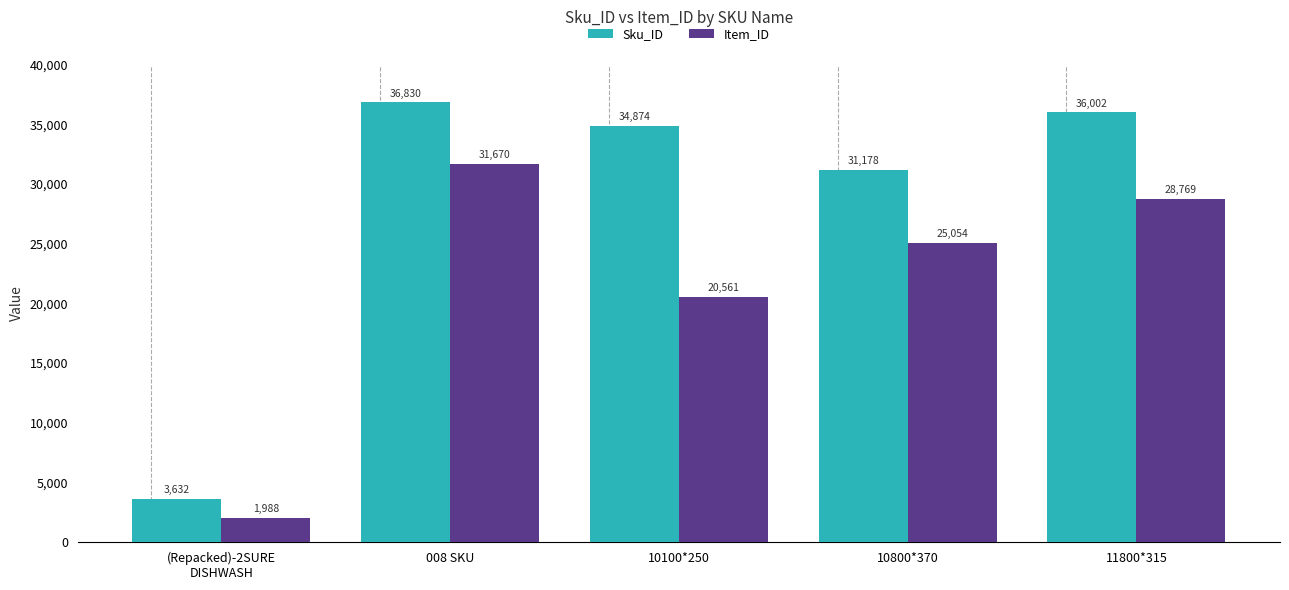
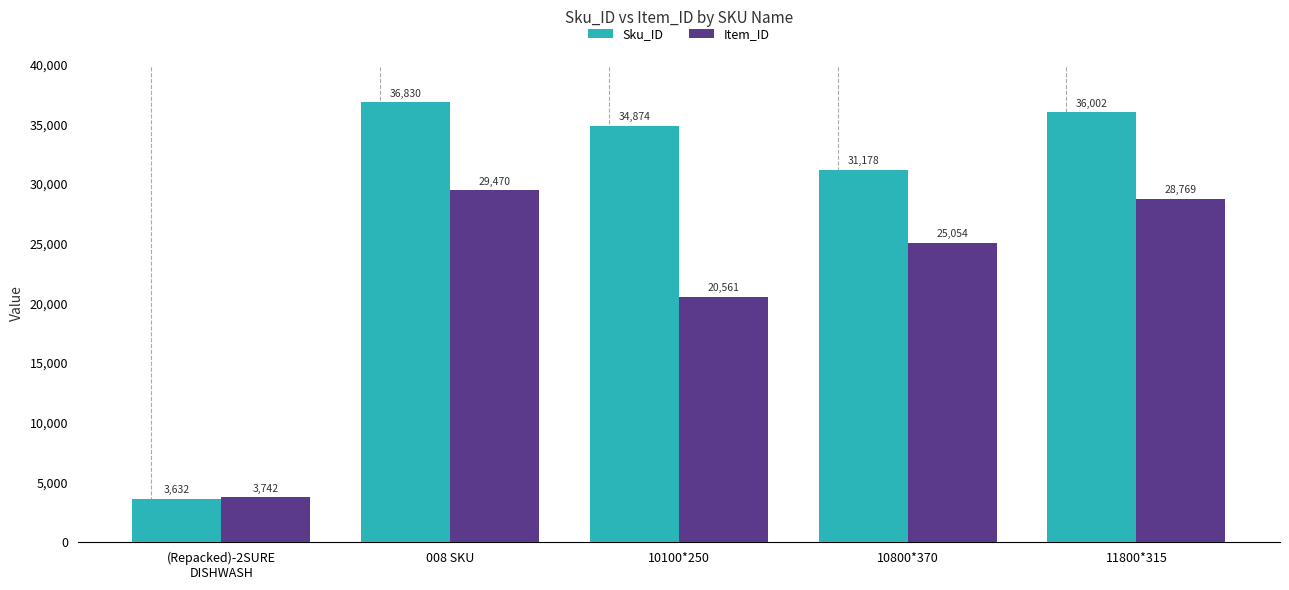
Item_ID, (Repacked)-2SURE DISHWASH: 1,988 -> 3,742
Item_ID, 008 SKU: 31,670 -> 29,470
